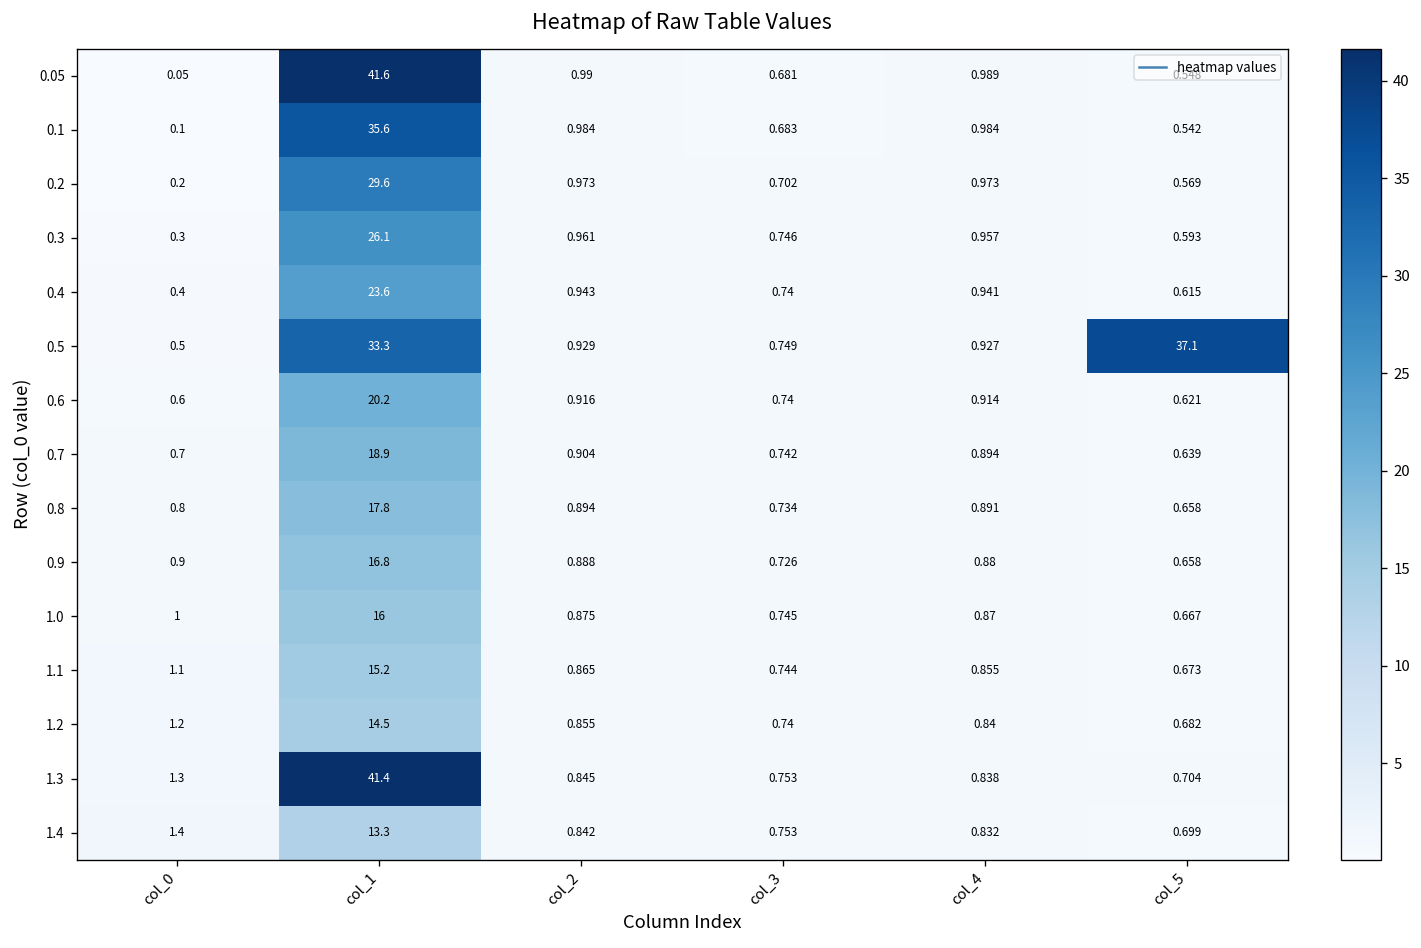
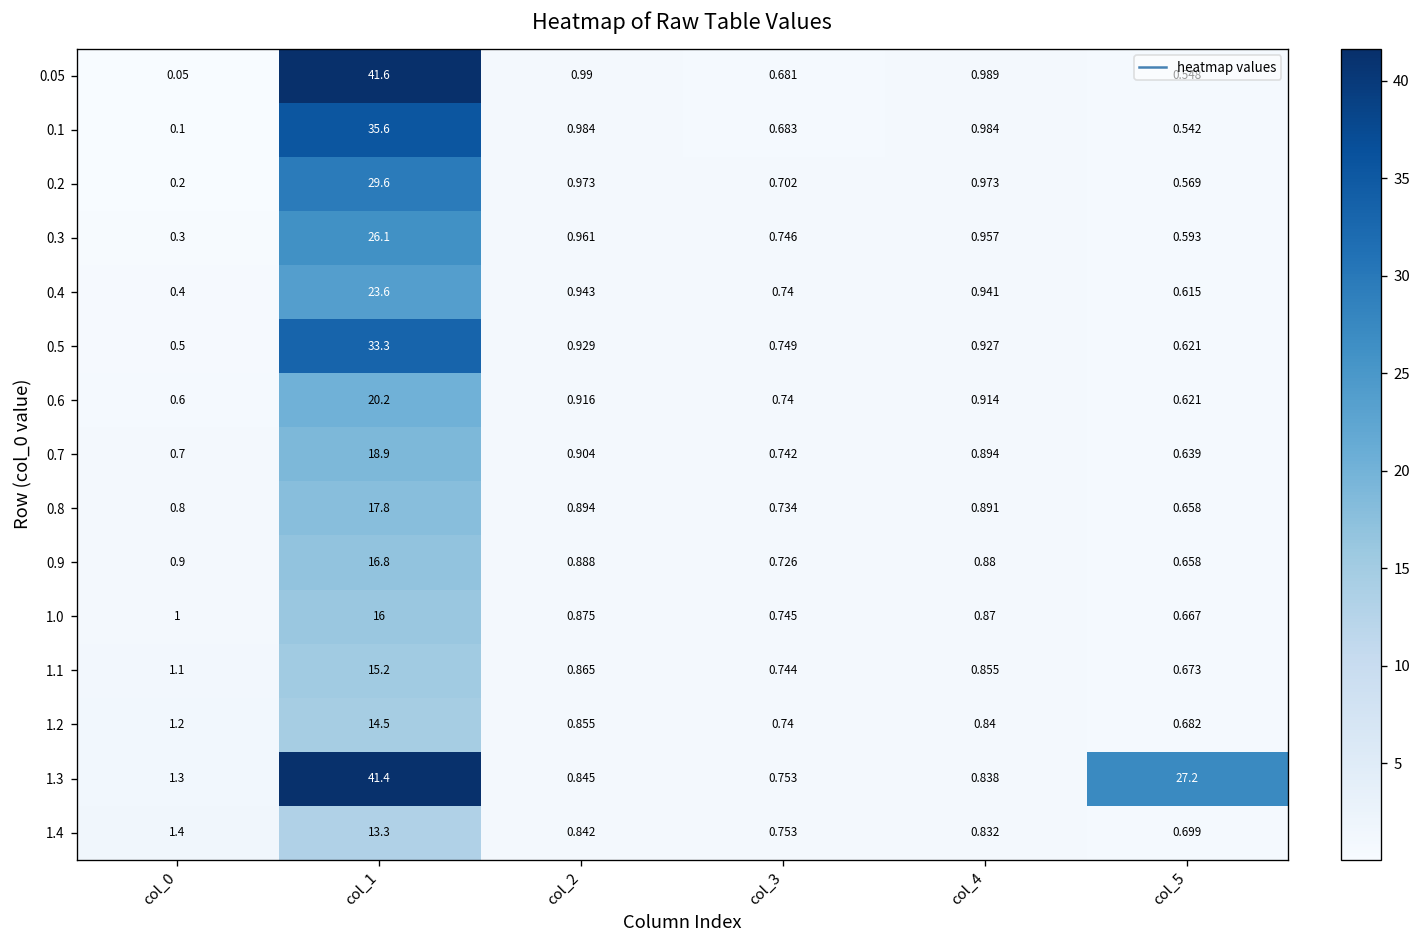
0.5, col_5: 37.1 -> 0.621
1.3, col_5: 0.704 -> 27.2
